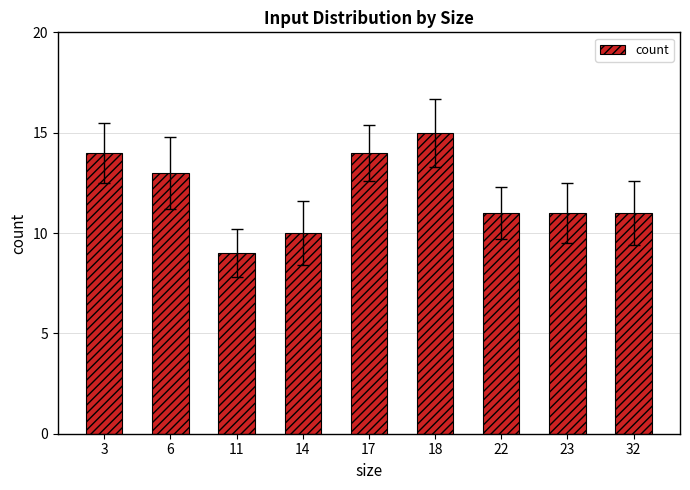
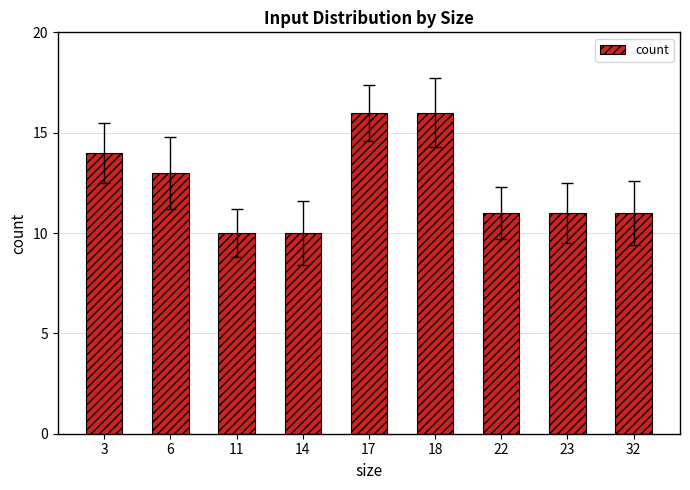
count, 11: 9 -> 10
count, 17: 14 -> 16
count, 18: 15 -> 16
